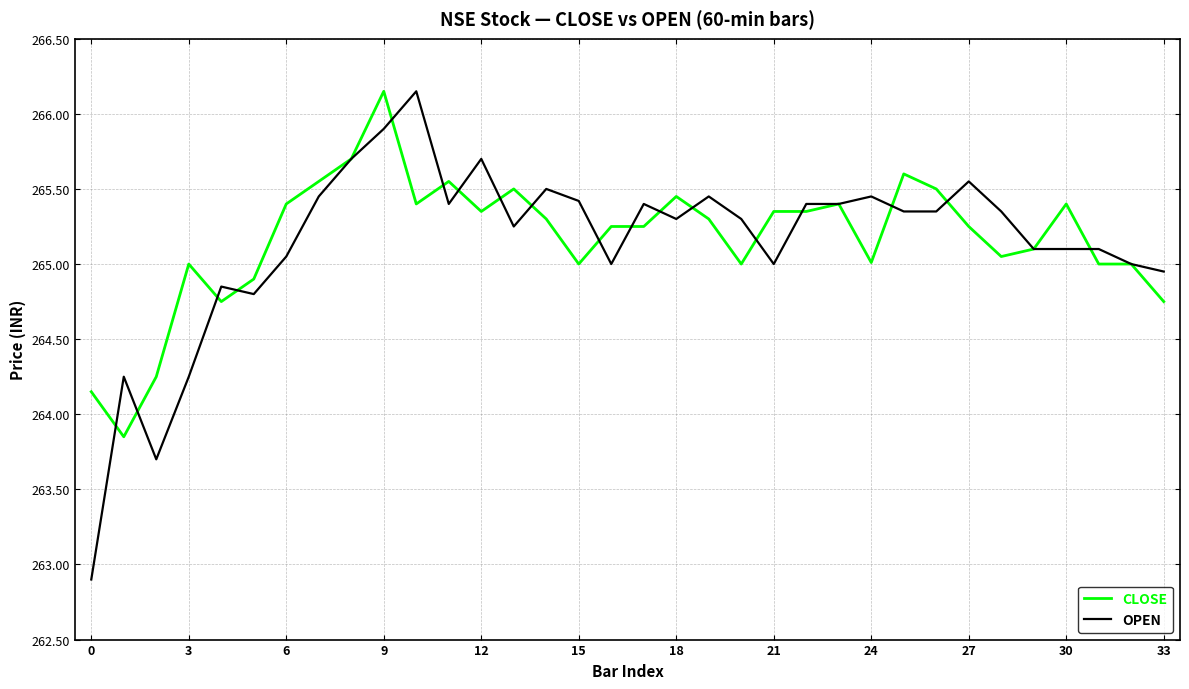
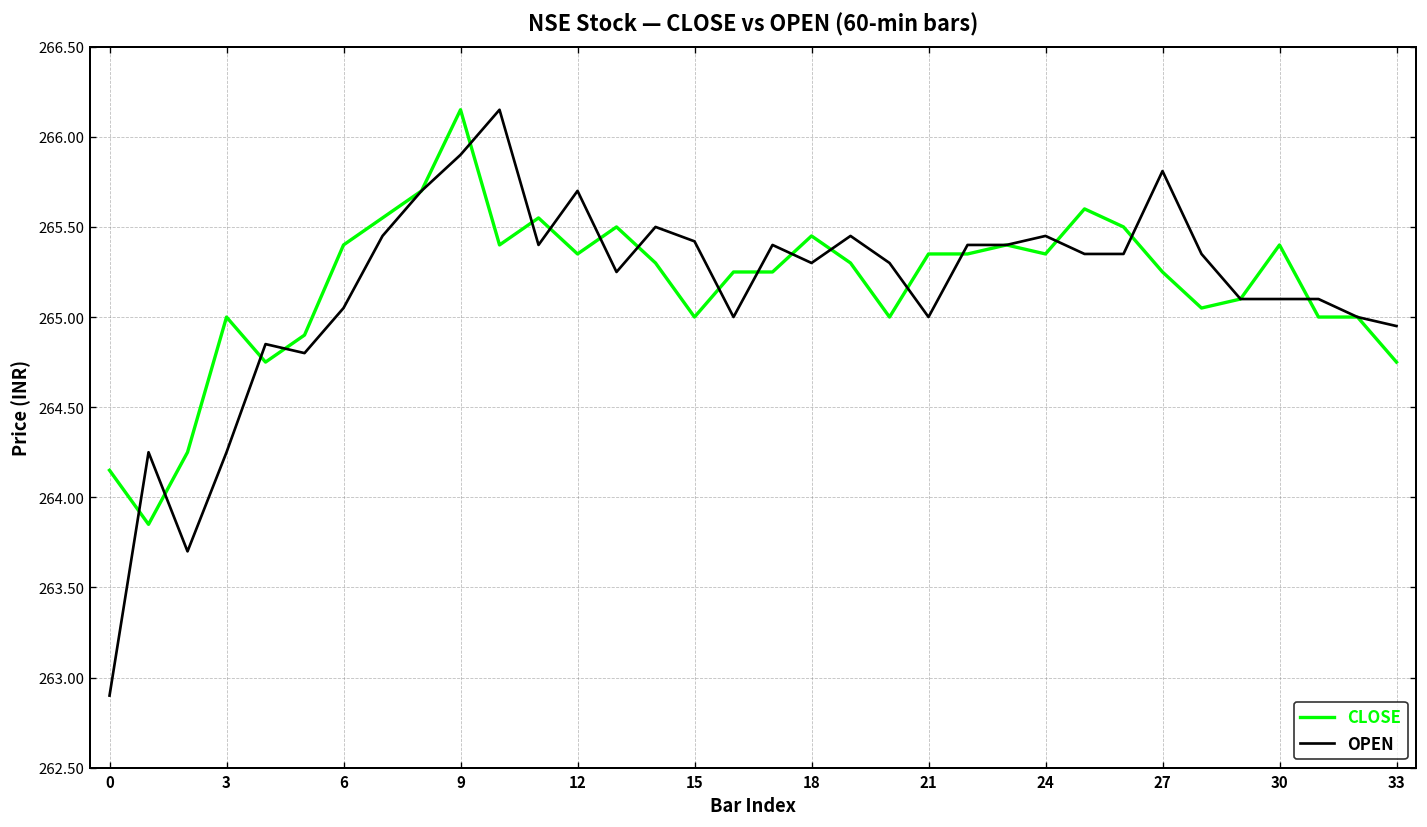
CLOSE, 24: 265.01 -> 265.35
OPEN, 27: 265.55 -> 265.81
